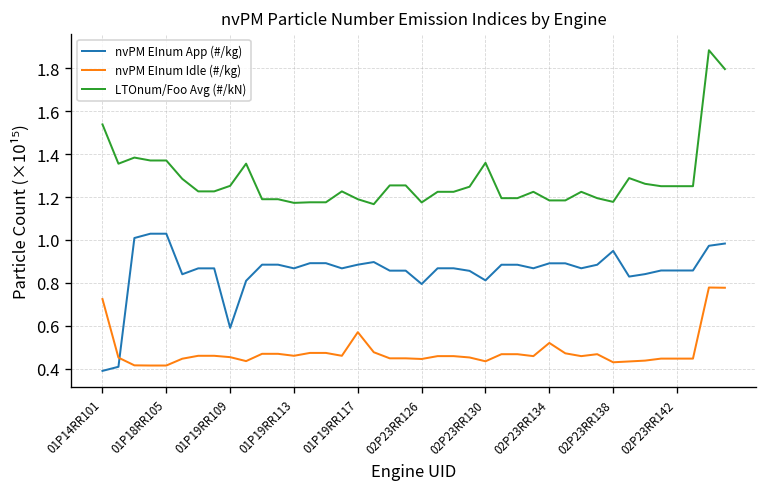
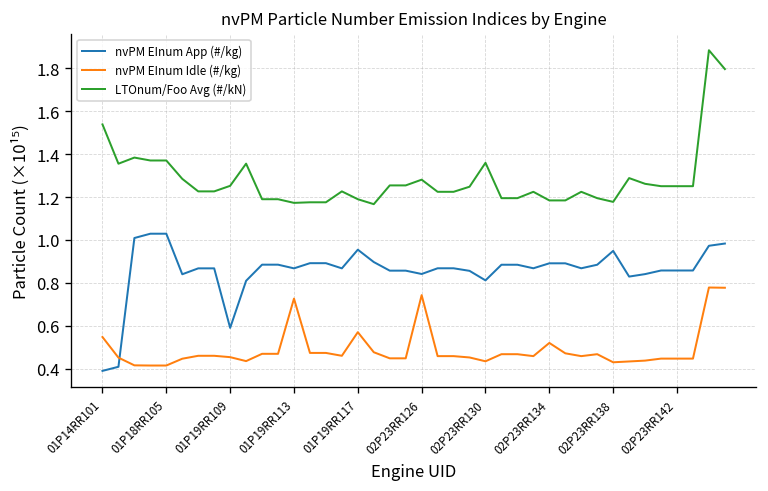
nvPM EInum Idle (#/kg), 01P14RR101: 0.72 -> 0.55
nvPM EInum Idle (#/kg), 01P19RR113: 0.46 -> 0.73
nvPM EInum App (#/kg), 01P19RR117: 0.88 -> 0.95
nvPM EInum App (#/kg), 02P23RR126: 0.79 -> 0.84
nvPM EInum Idle (#/kg), 02P23RR126: 0.45 -> 0.74
LTOnum/Foo Avg (#/kN), 02P23RR126: 1.17 -> 1.28
